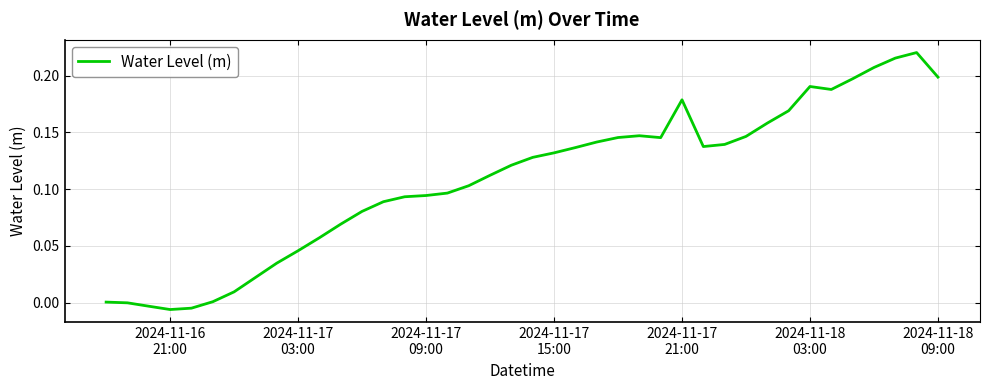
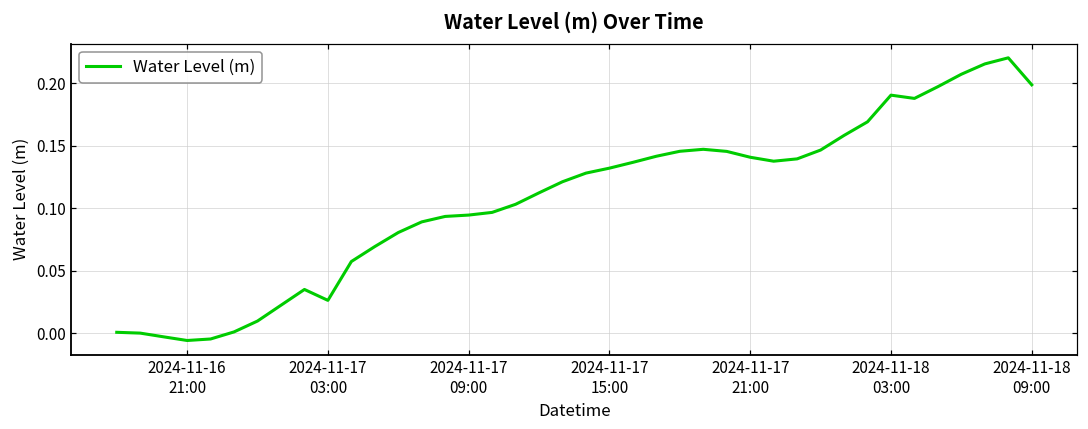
2024-11-17 03:00: 0.046 -> 0.026
2024-11-17 21:00: 0.179 -> 0.141
